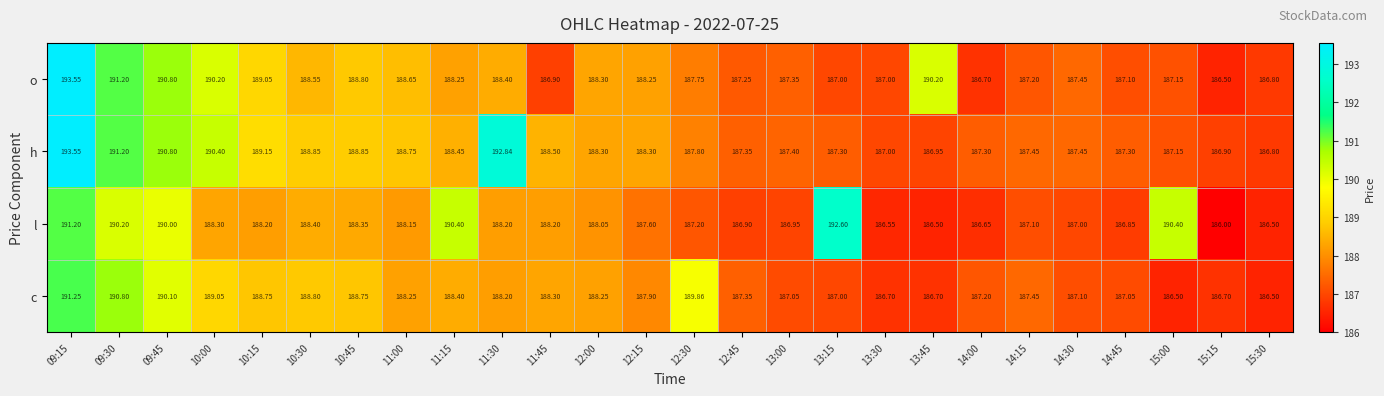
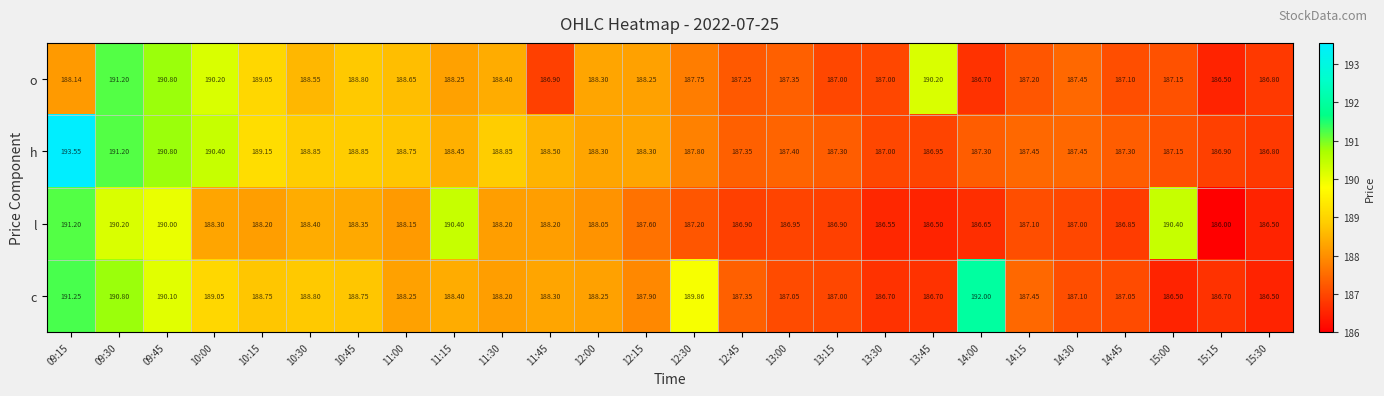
o, 09:15: 193.55 -> 188.14
h, 11:30: 192.84 -> 188.85
l, 13:15: 192.60 -> 186.90
c, 14:00: 187.20 -> 192.00
